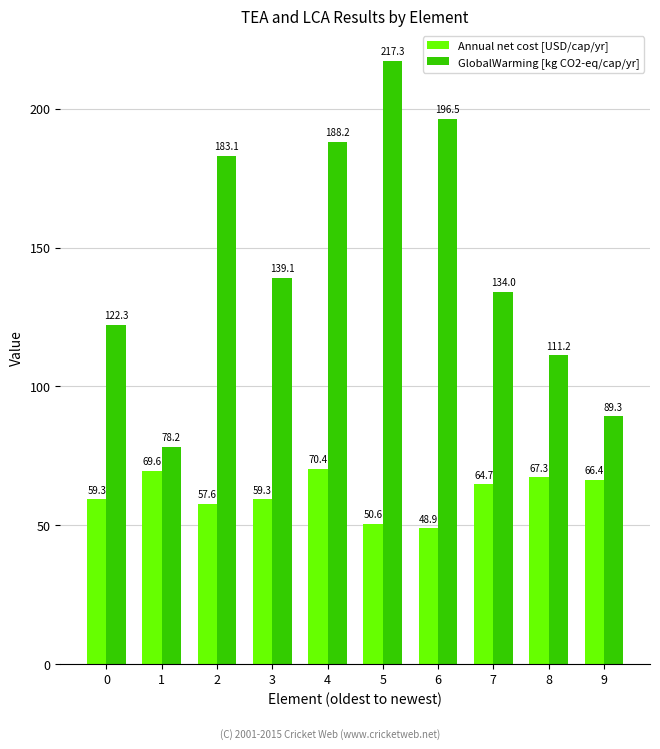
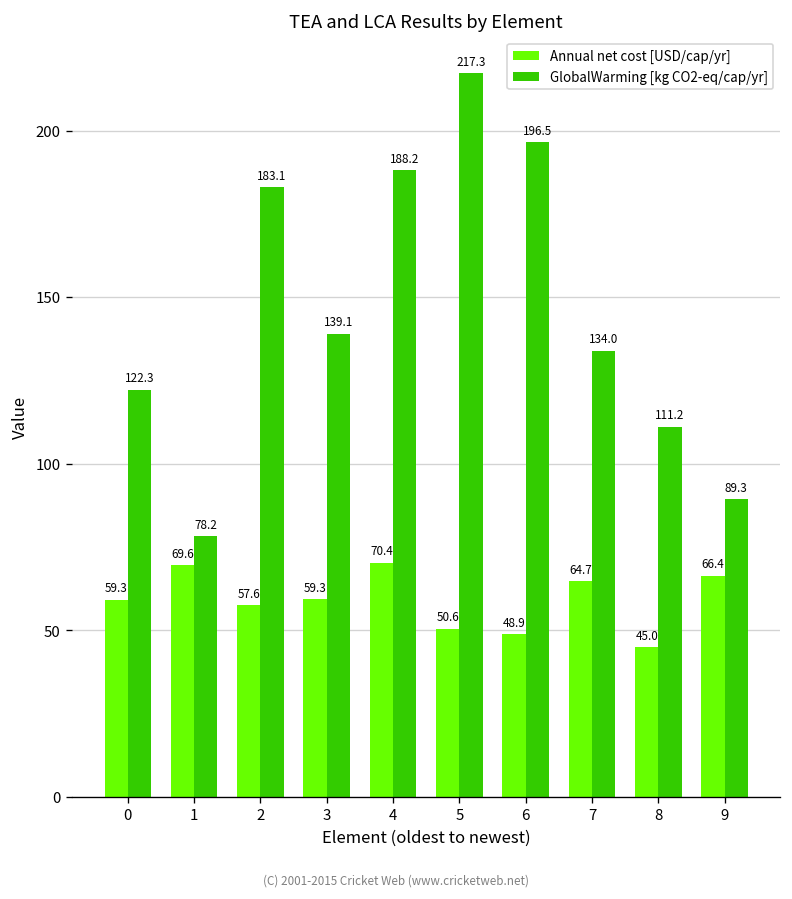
Annual net cost [USD/cap/yr], 8: 67.3 -> 45.0
